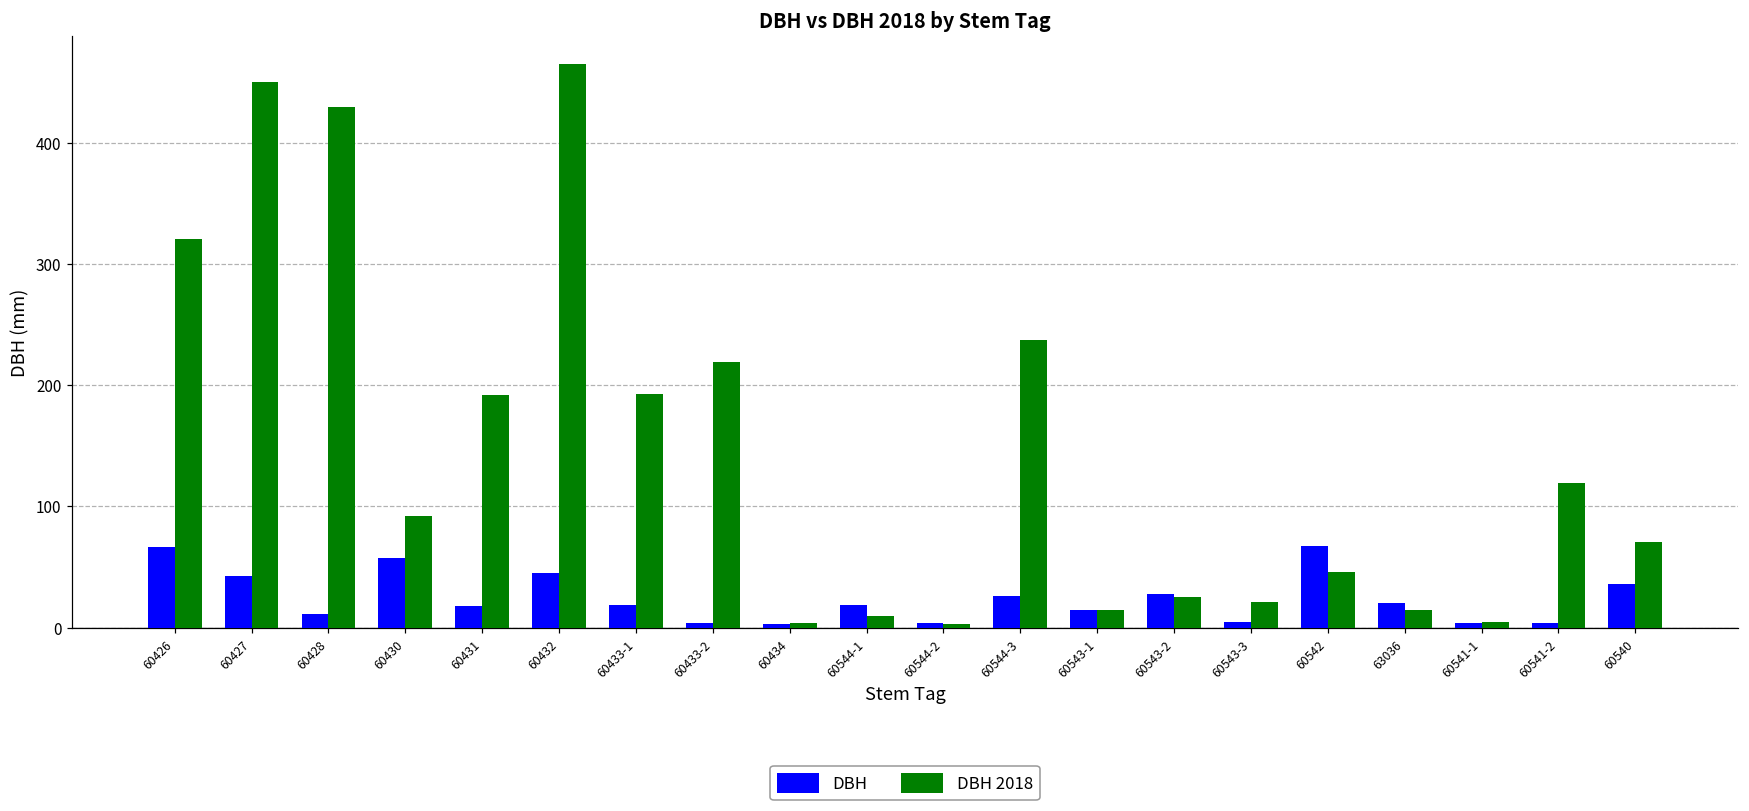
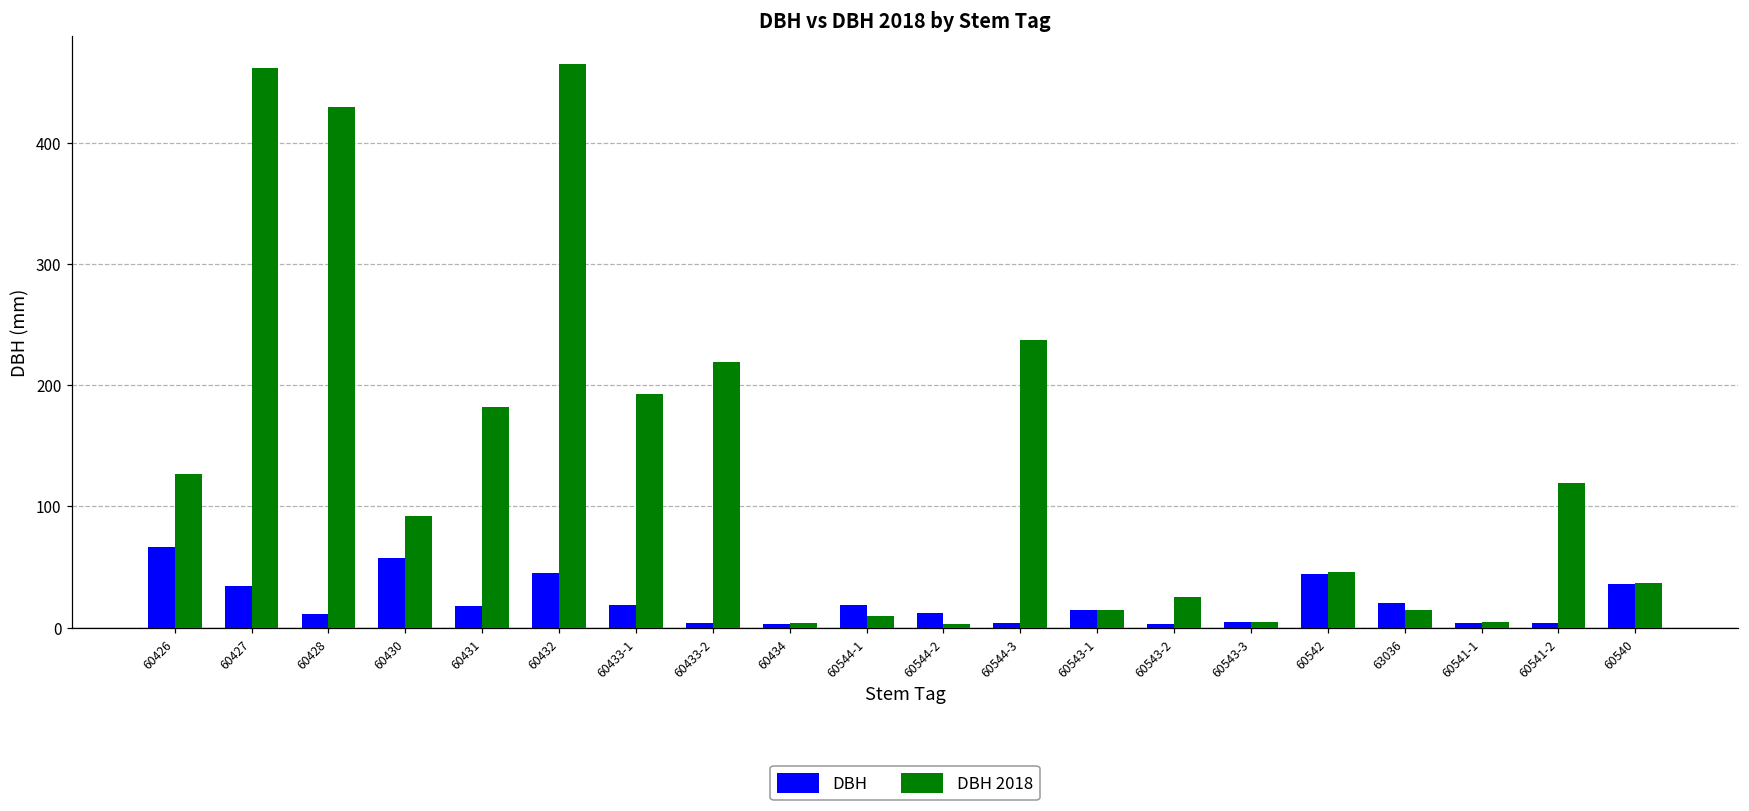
DBH 2018, 60426: 321 -> 127
DBH, 60427: 43 -> 34
DBH 2018, 60427: 450 -> 462
DBH 2018, 60431: 192 -> 182
DBH, 60544-2: 3 -> 12
DBH, 60544-3: 26 -> 3
DBH, 60543-2: 27 -> 3
DBH 2018, 60543-3: 21 -> 4
DBH, 60542: 68 -> 44
DBH 2018, 60540: 71 -> 37
